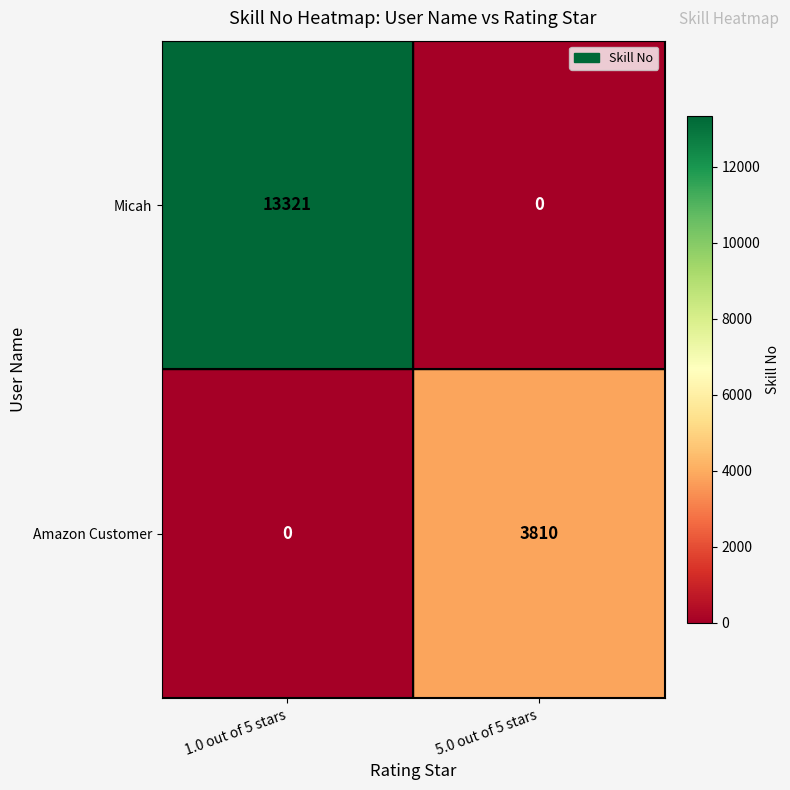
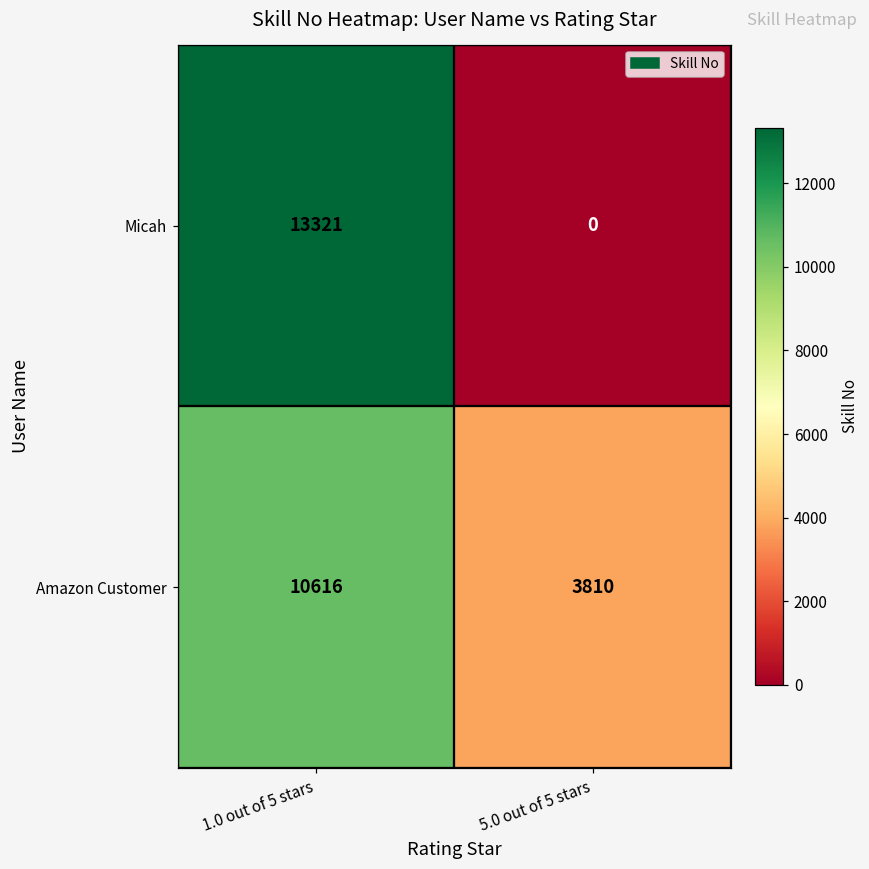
Amazon Customer, 1.0 out of 5 stars: 0 -> 10616
